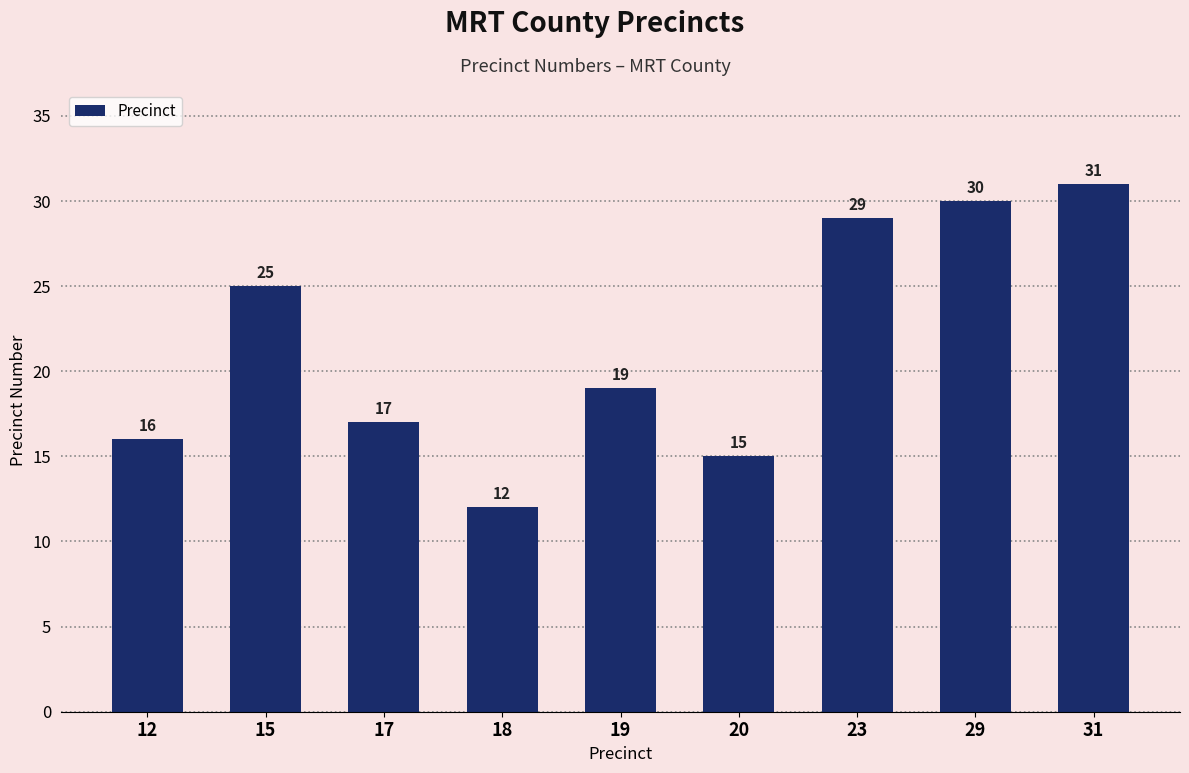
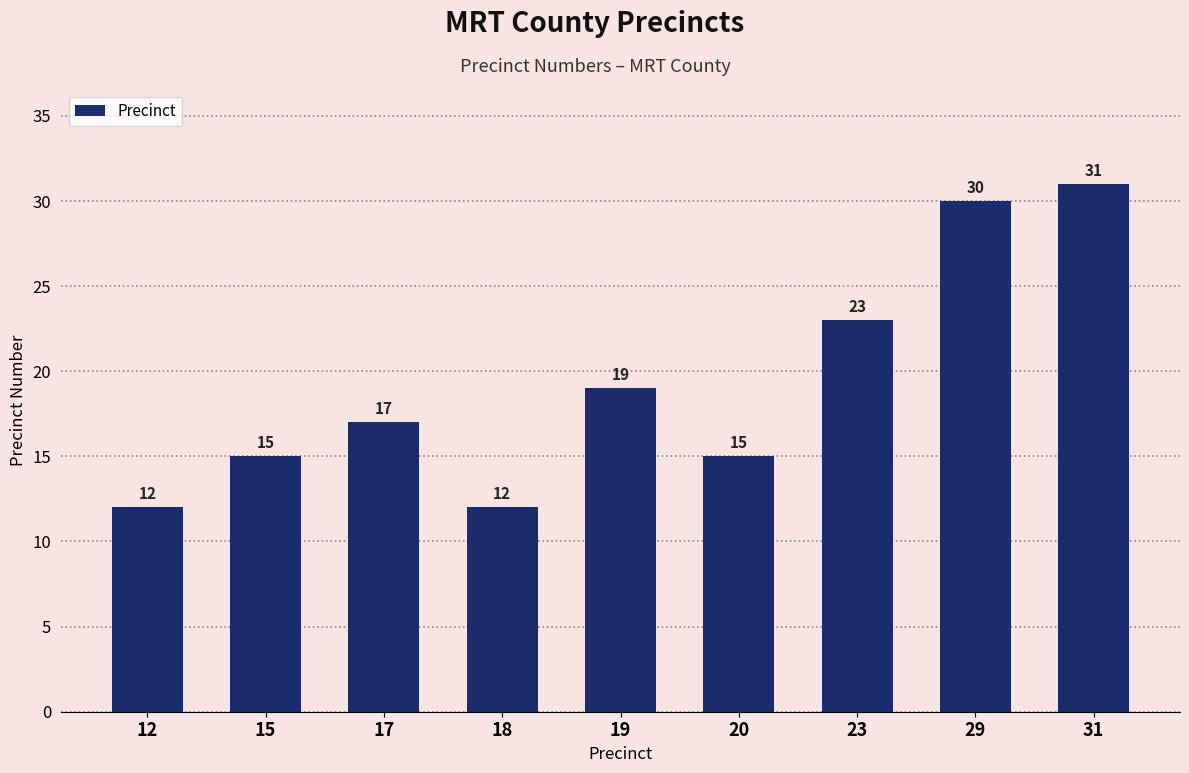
12: 16 -> 12
15: 25 -> 15
23: 29 -> 23
